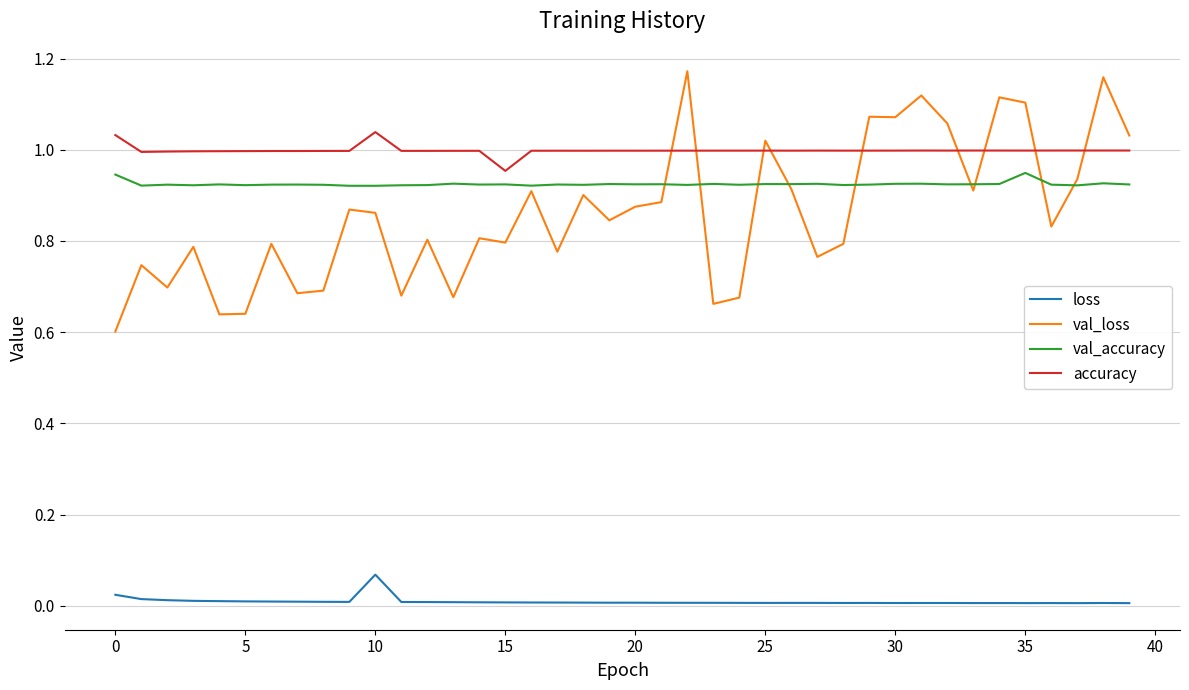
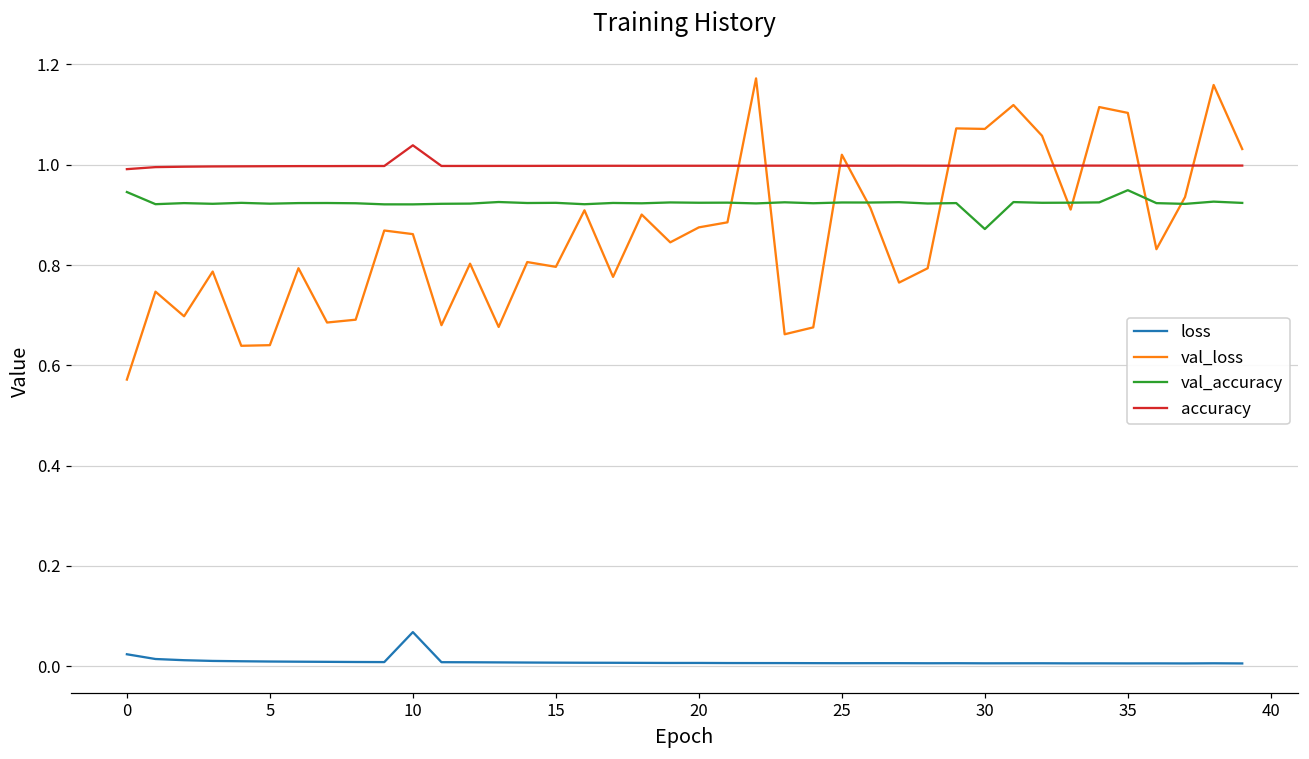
val_loss, 0: 0.60 -> 0.57
accuracy, 0: 1.03 -> 0.99
accuracy, 15: 0.95 -> 1.00
val_accuracy, 30: 0.93 -> 0.87
